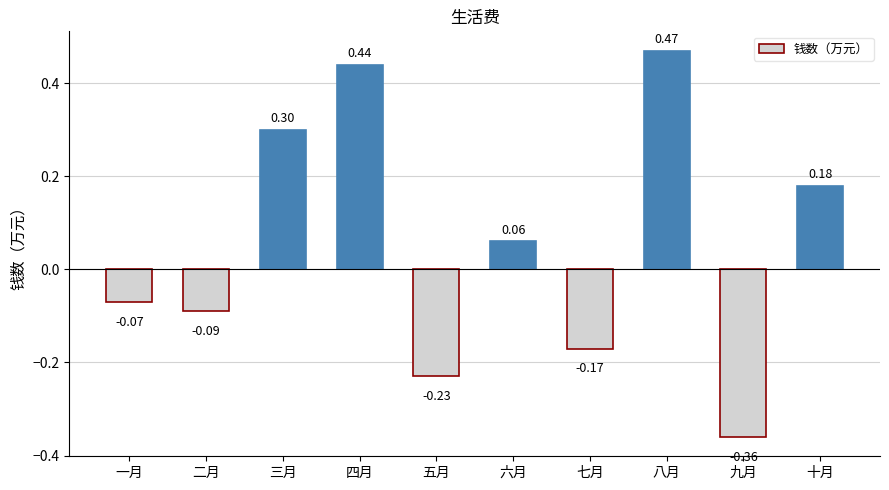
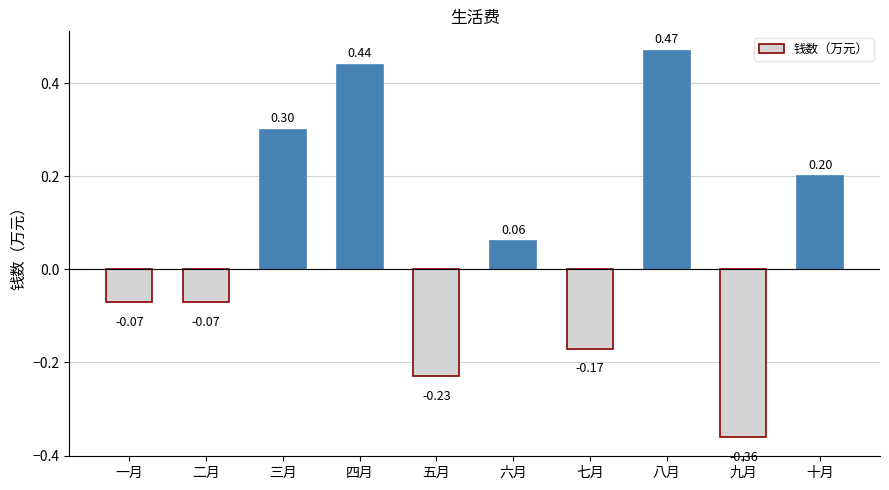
二月: -0.09 -> -0.07
十月: 0.18 -> 0.20
